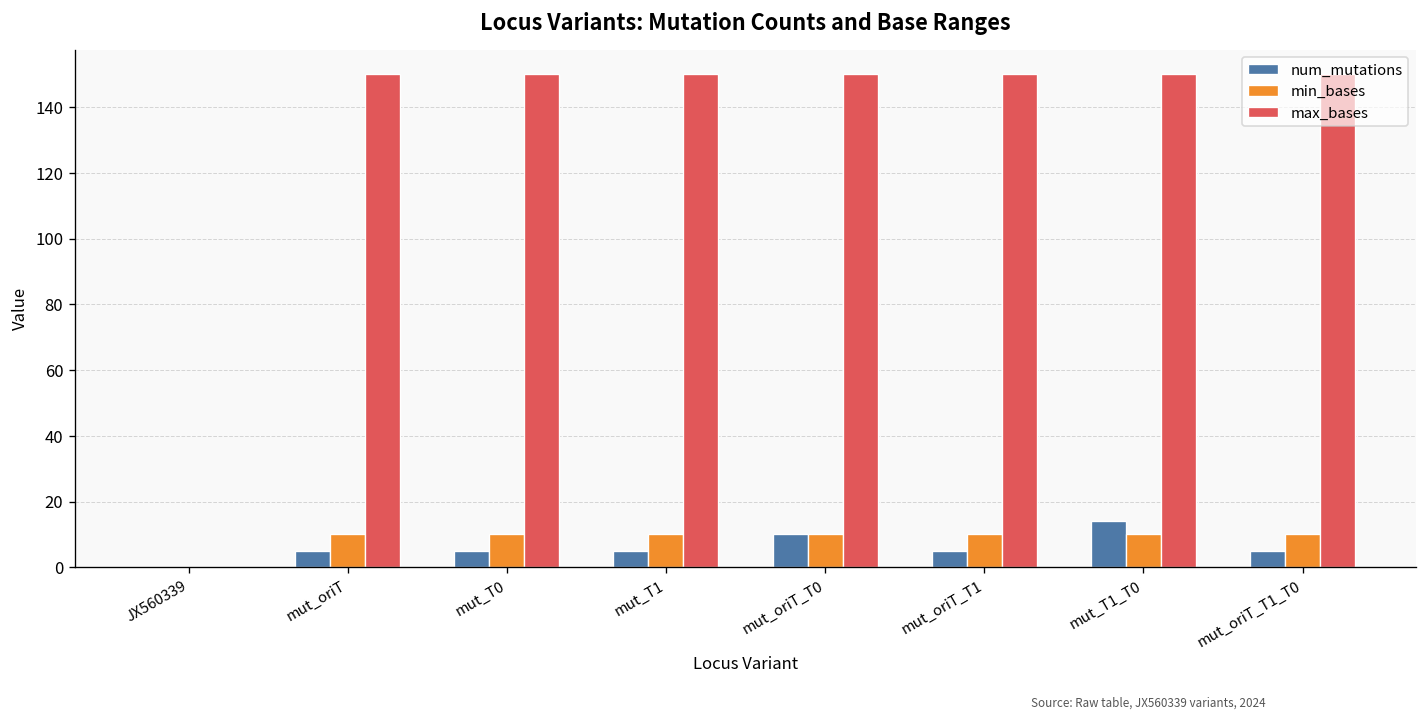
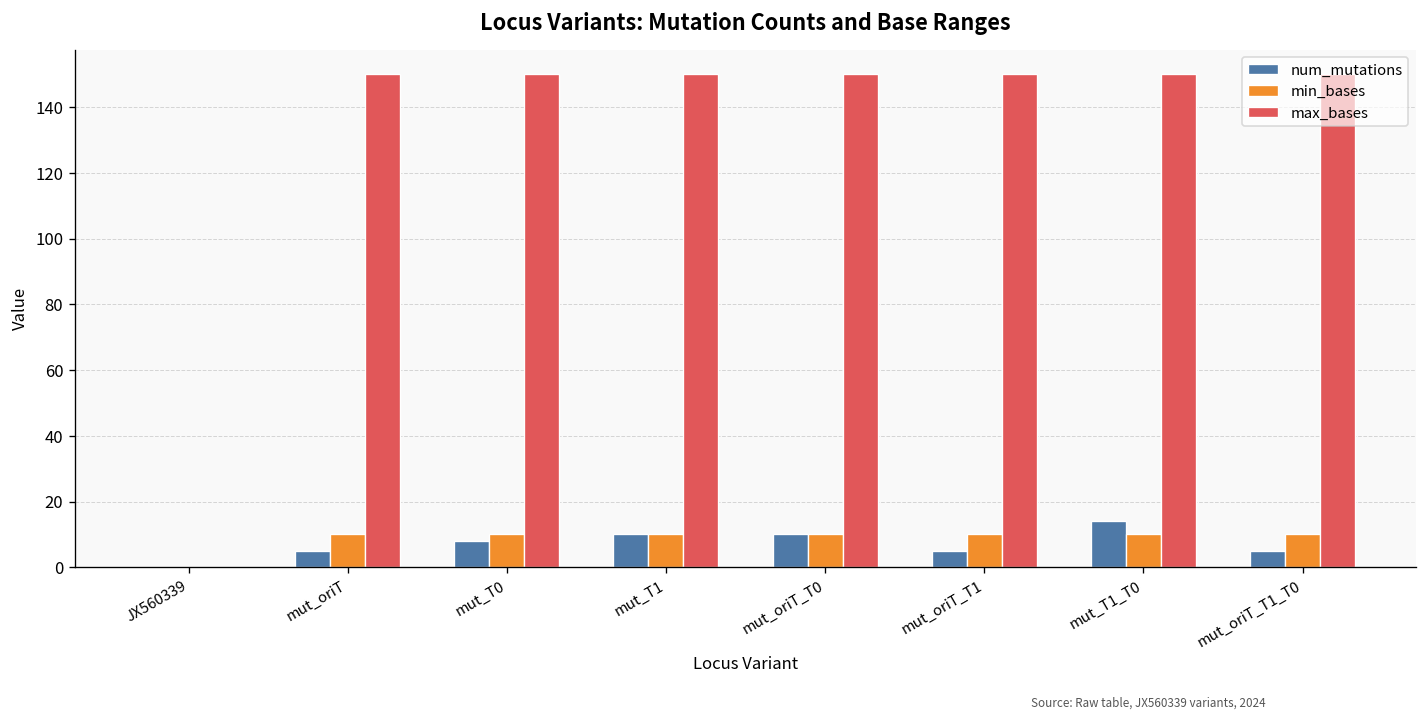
num_mutations, mut_T0: 5 -> 8
num_mutations, mut_T1: 5 -> 10
